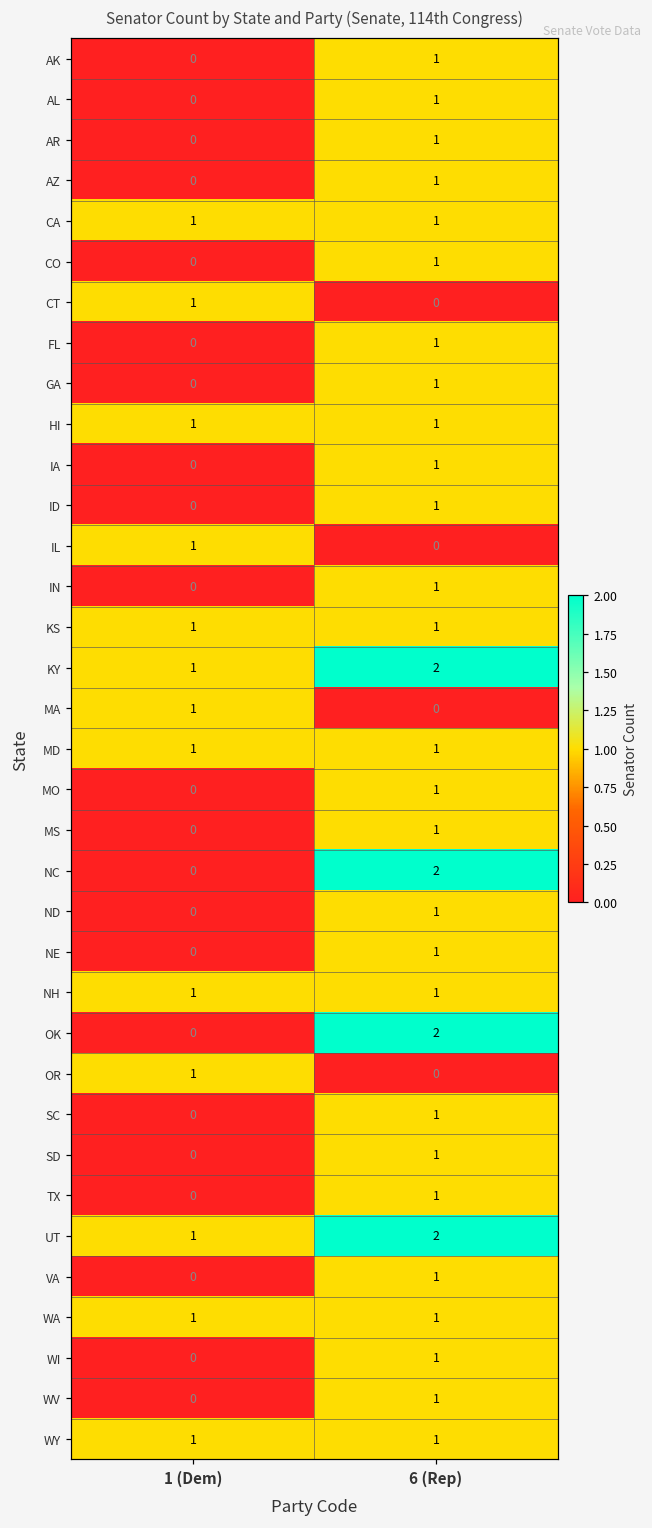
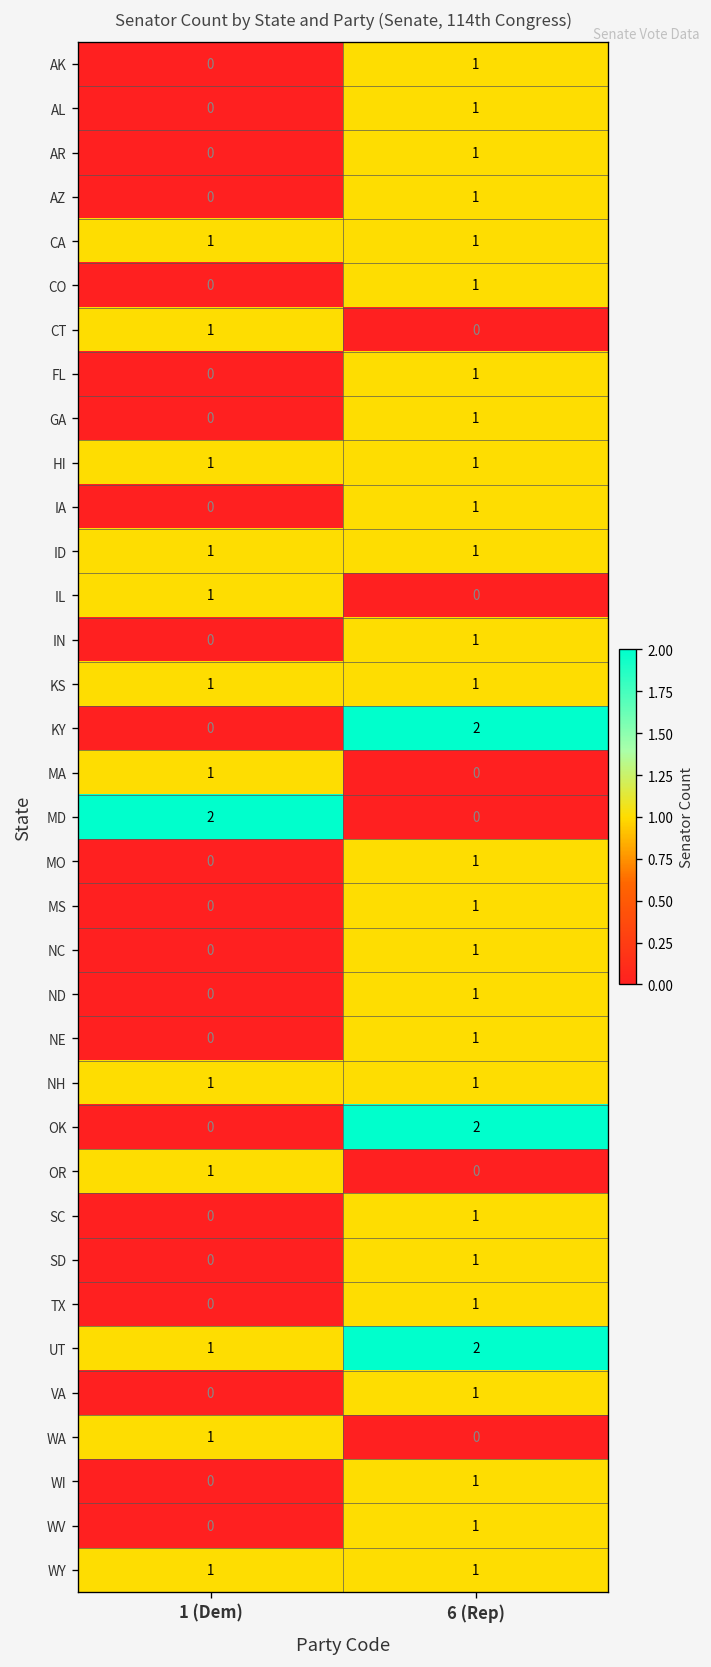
ID, 1 (Dem): 0 -> 1
KY, 1 (Dem): 1 -> 0
MD, 1 (Dem): 1 -> 2
MD, 6 (Rep): 1 -> 0
NC, 6 (Rep): 2 -> 1
WA, 6 (Rep): 1 -> 0
